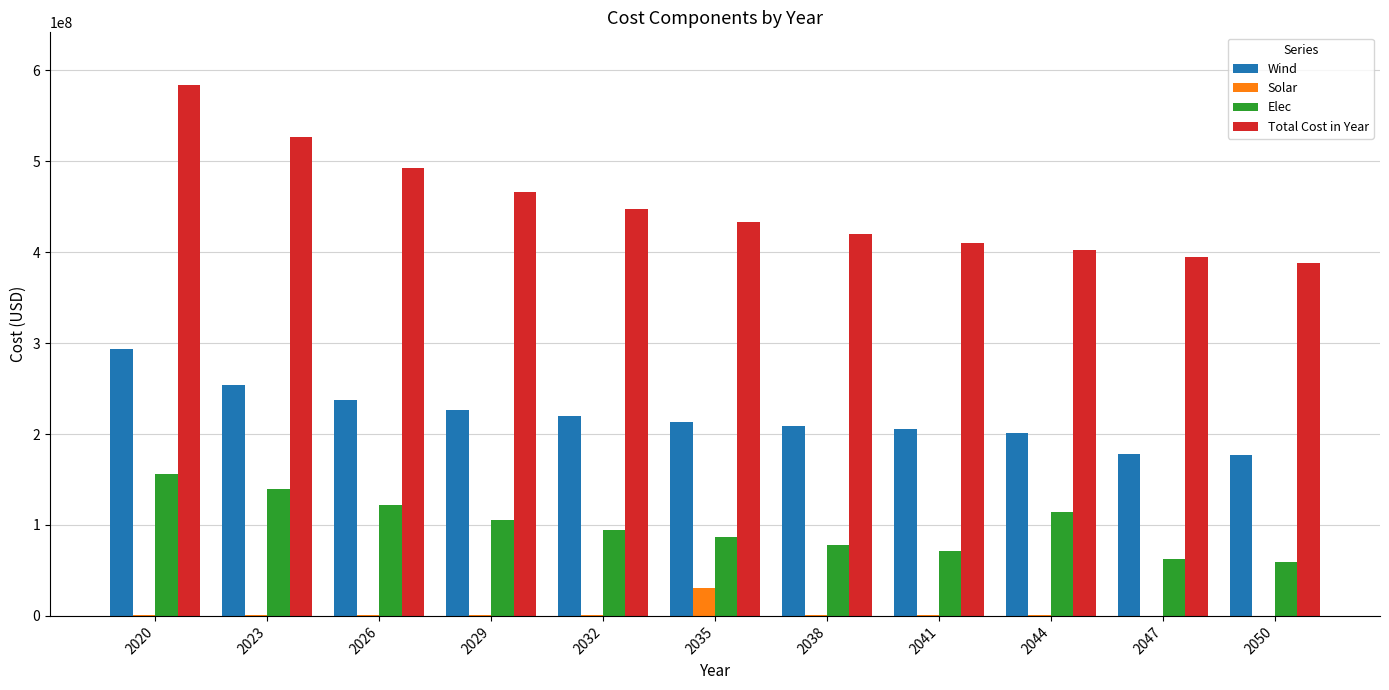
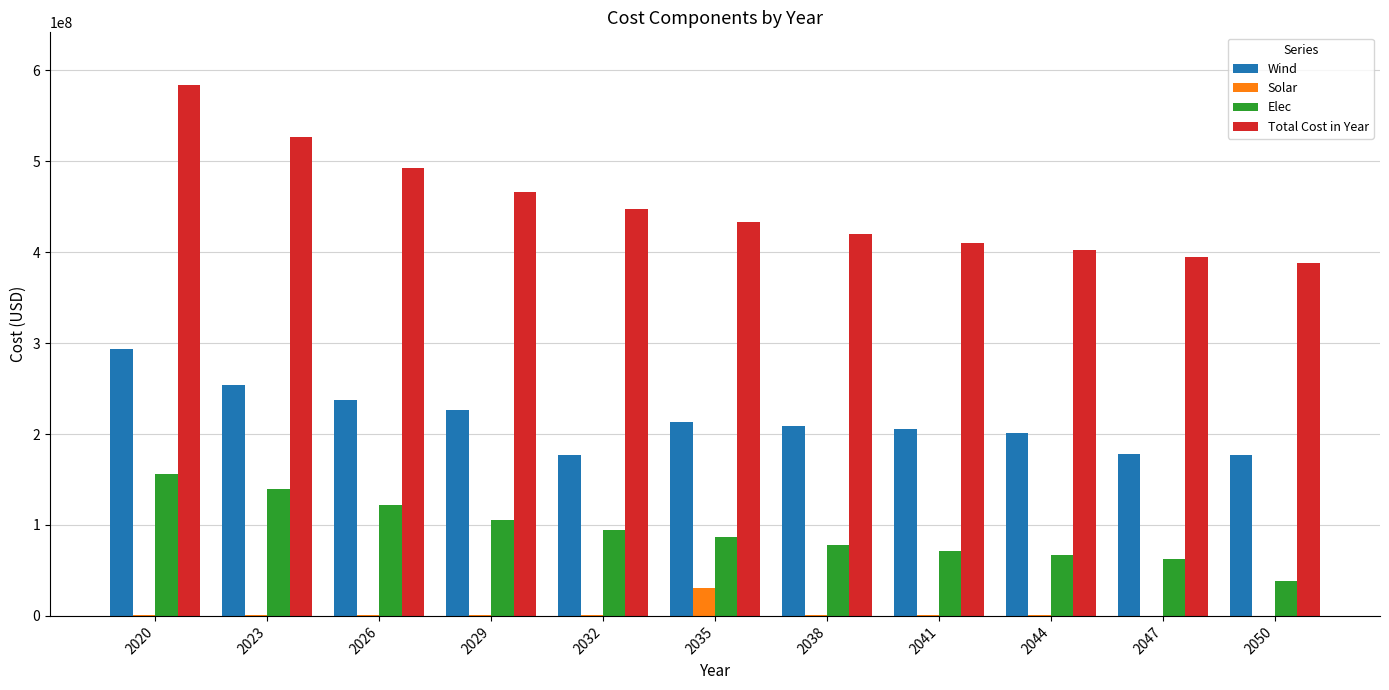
Wind, 2032: 220000000 -> 180000000
Elec, 2044: 110000000 -> 70000000
Elec, 2050: 60000000 -> 40000000
